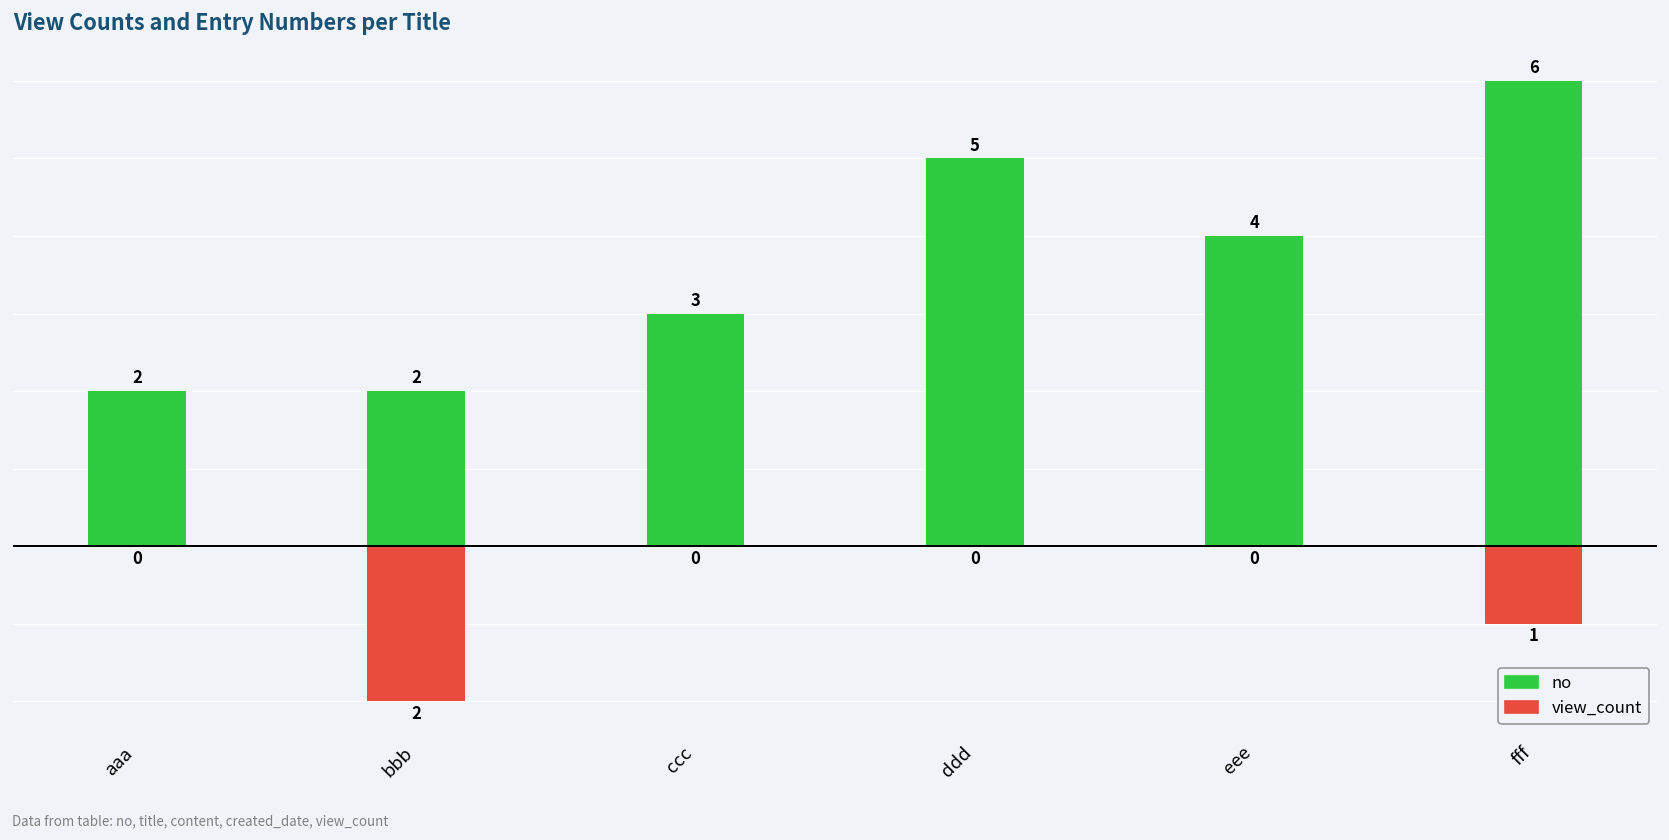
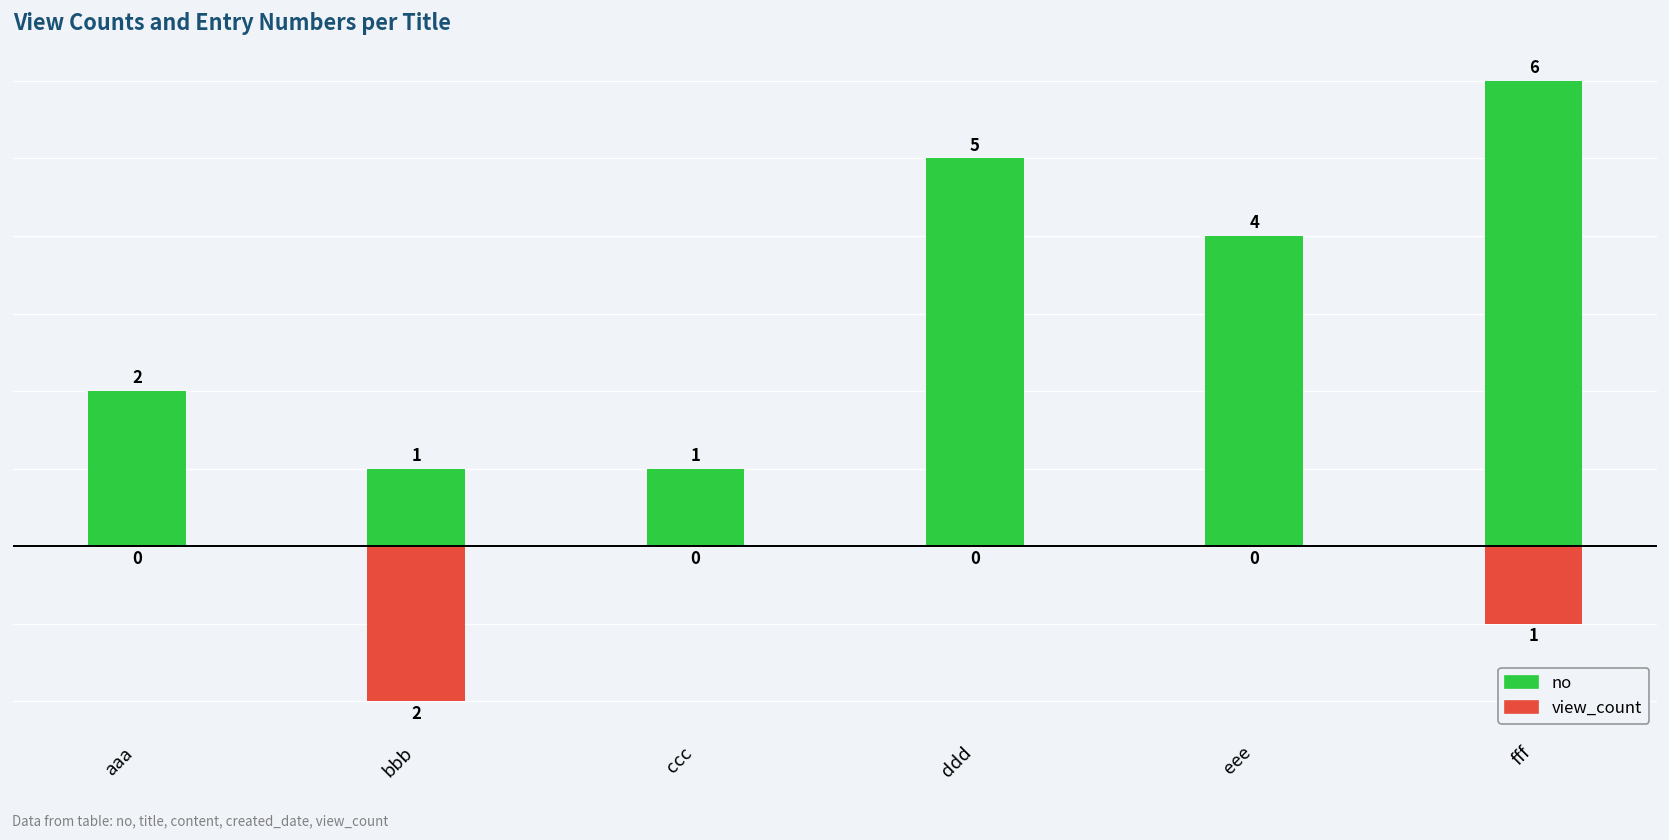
no, bbb: 2 -> 1
no, ccc: 3 -> 1
